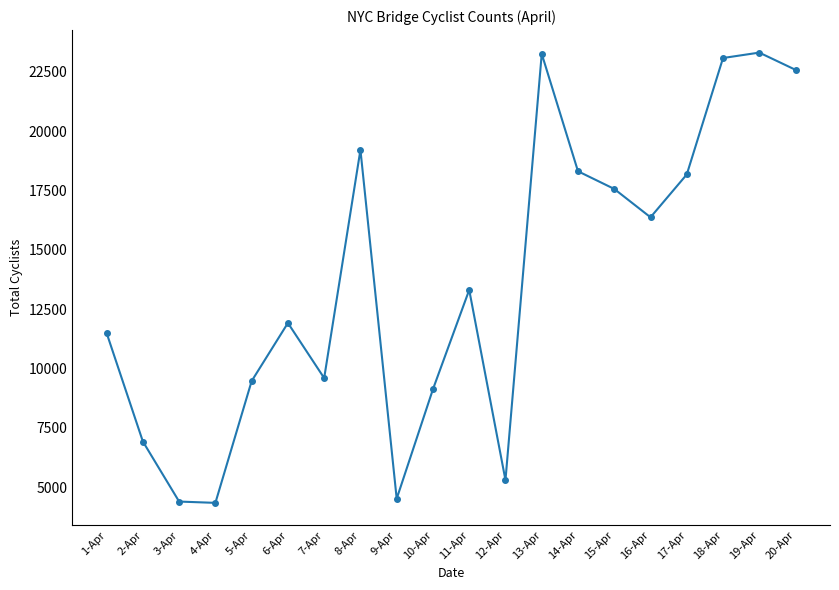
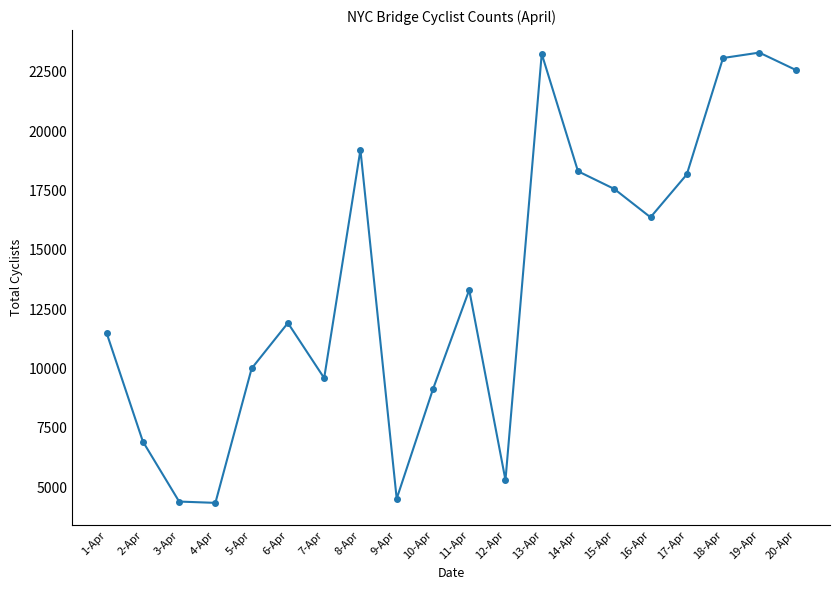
5-Apr: 9500 -> 10000
